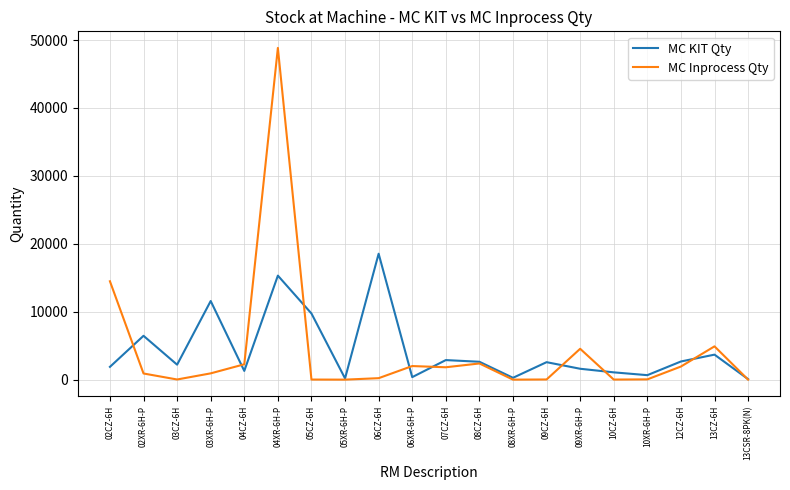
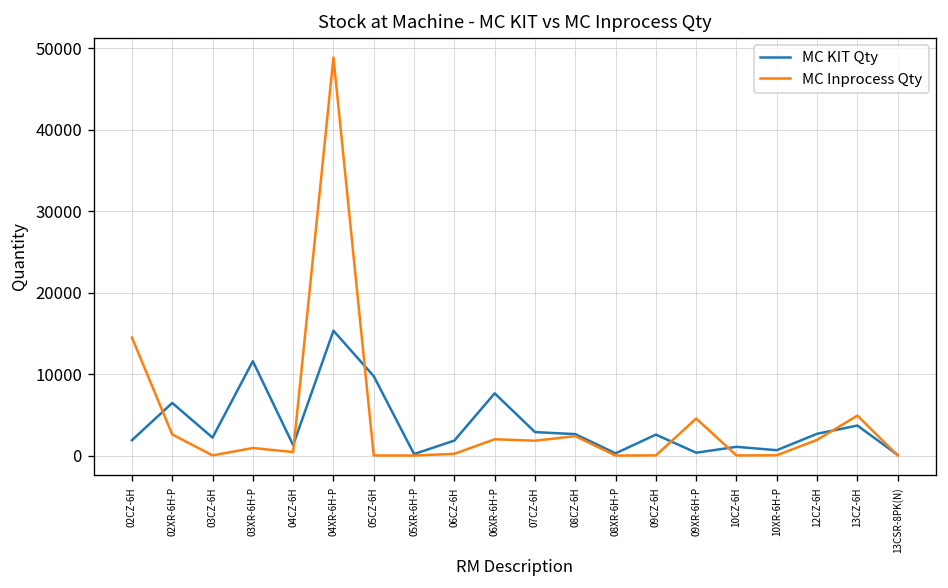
MC Inprocess Qty, 02XR-6H-P: 1000 -> 3000
MC Inprocess Qty, 04CZ-6H: 2000 -> 0
MC KIT Qty, 06CZ-6H: 19000 -> 2000
MC KIT Qty, 06XR-6H-P: 0 -> 8000
MC KIT Qty, 09XR-6H-P: 2000 -> 0
